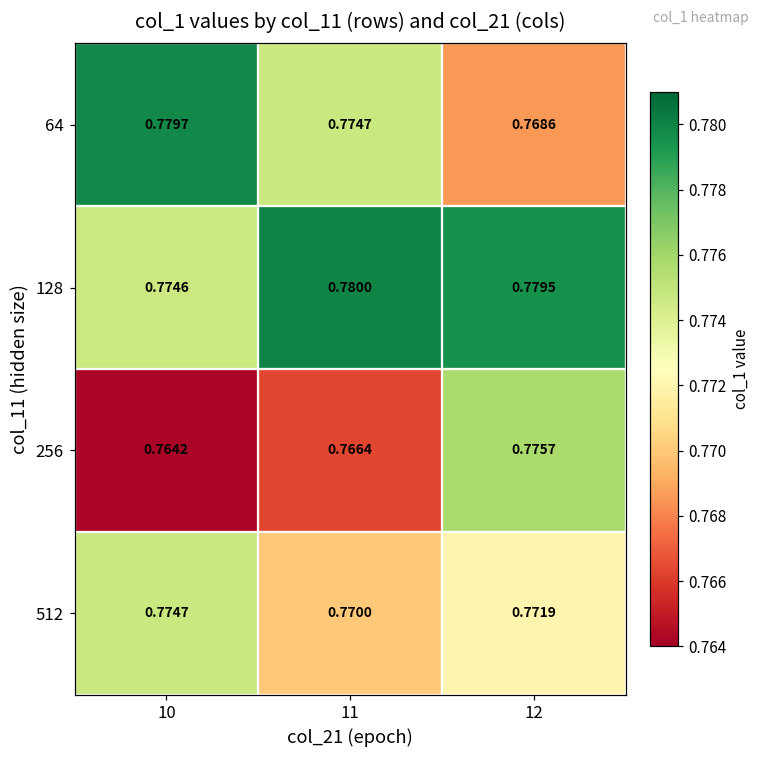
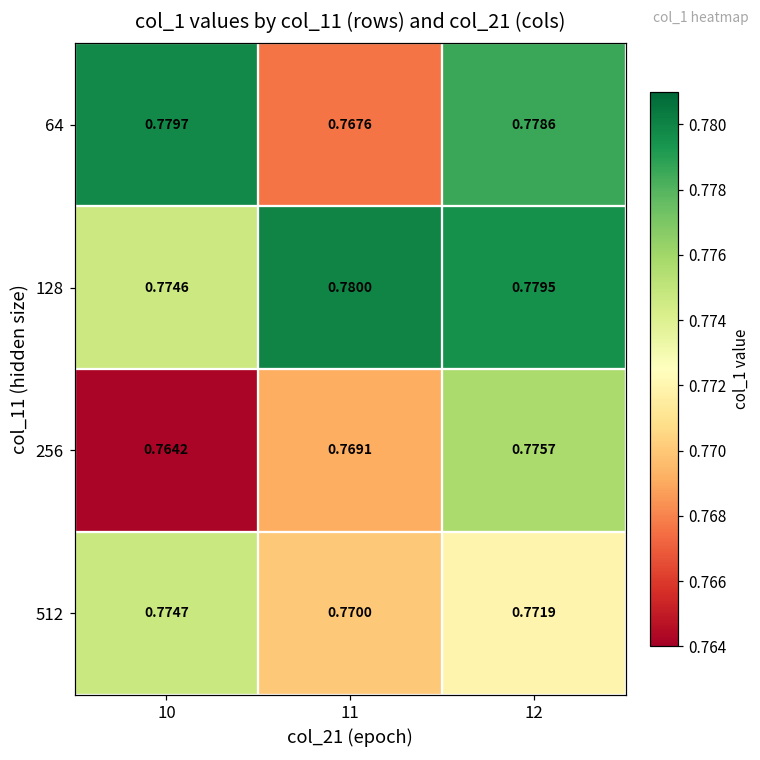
64, 11: 0.7747 -> 0.7676
64, 12: 0.7686 -> 0.7786
256, 11: 0.7664 -> 0.7691
